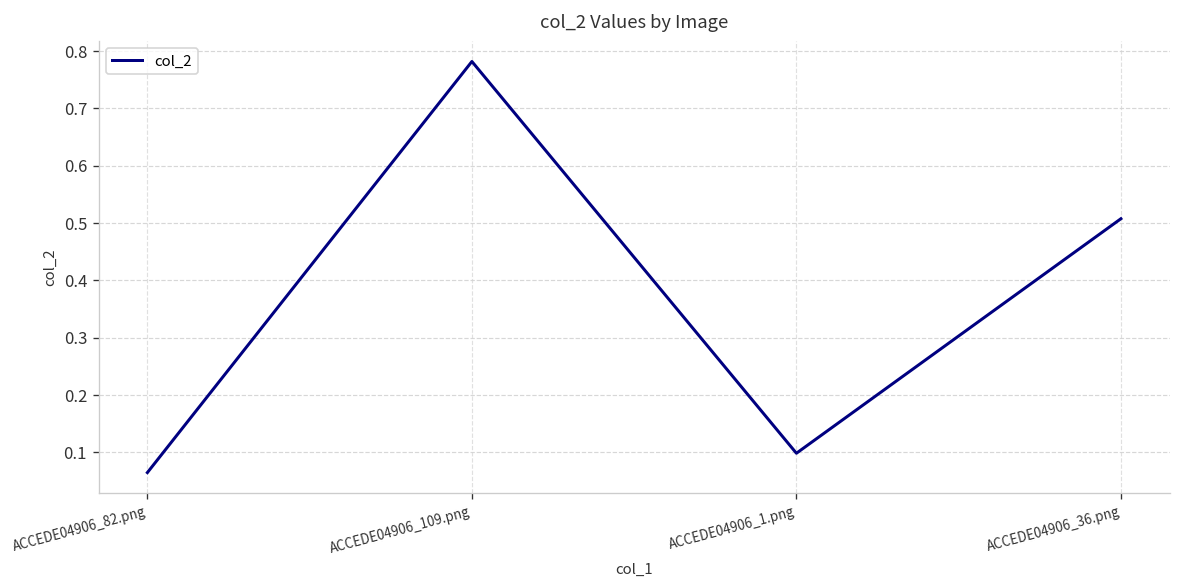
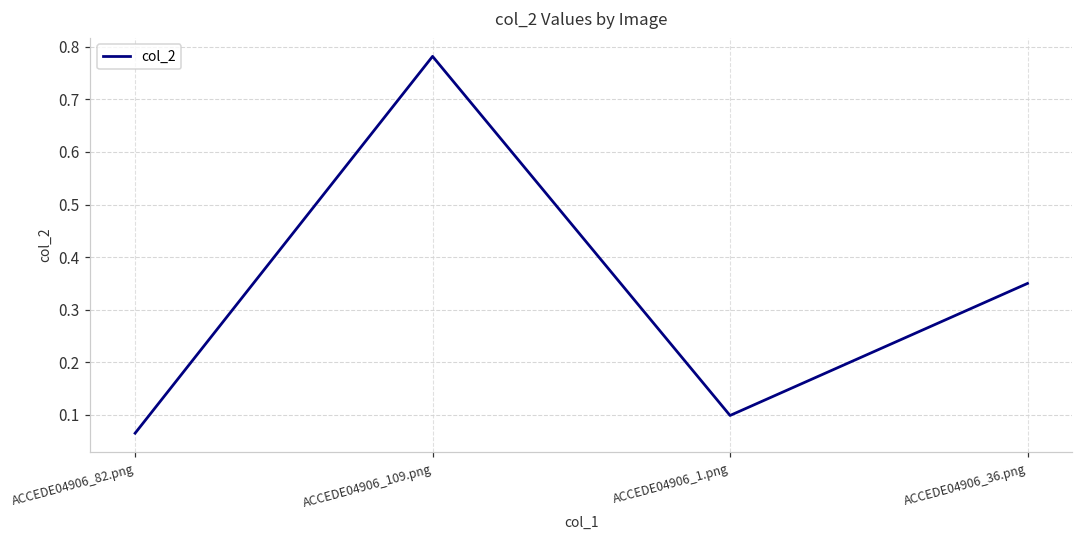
ACCEDE04906_36.png: 0.51 -> 0.35
